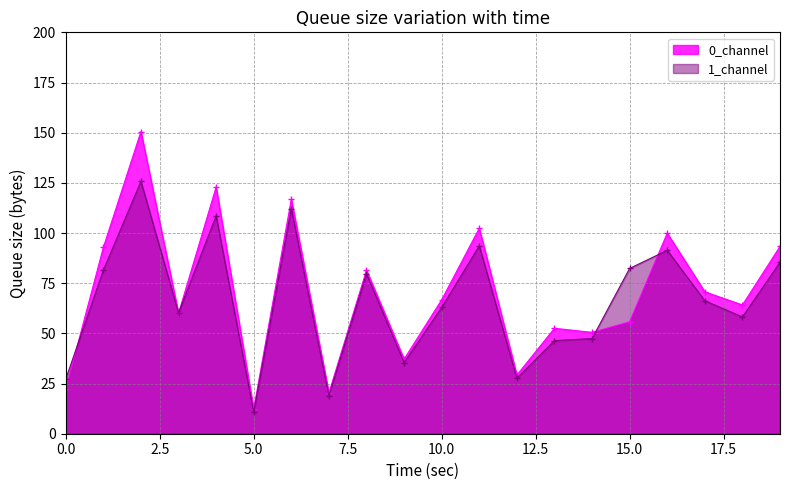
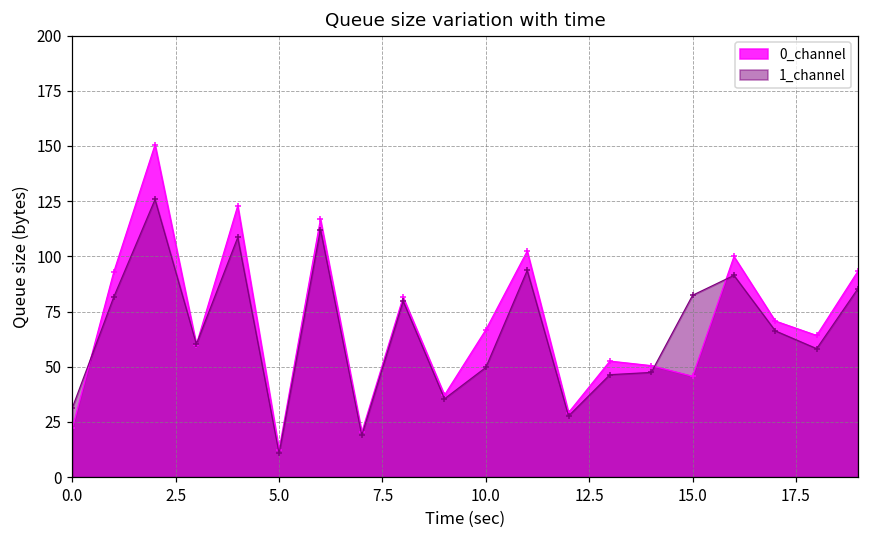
1_channel, 0.0: 27 -> 31
1_channel, 10.0: 63 -> 50
0_channel, 15.0: 56 -> 46
